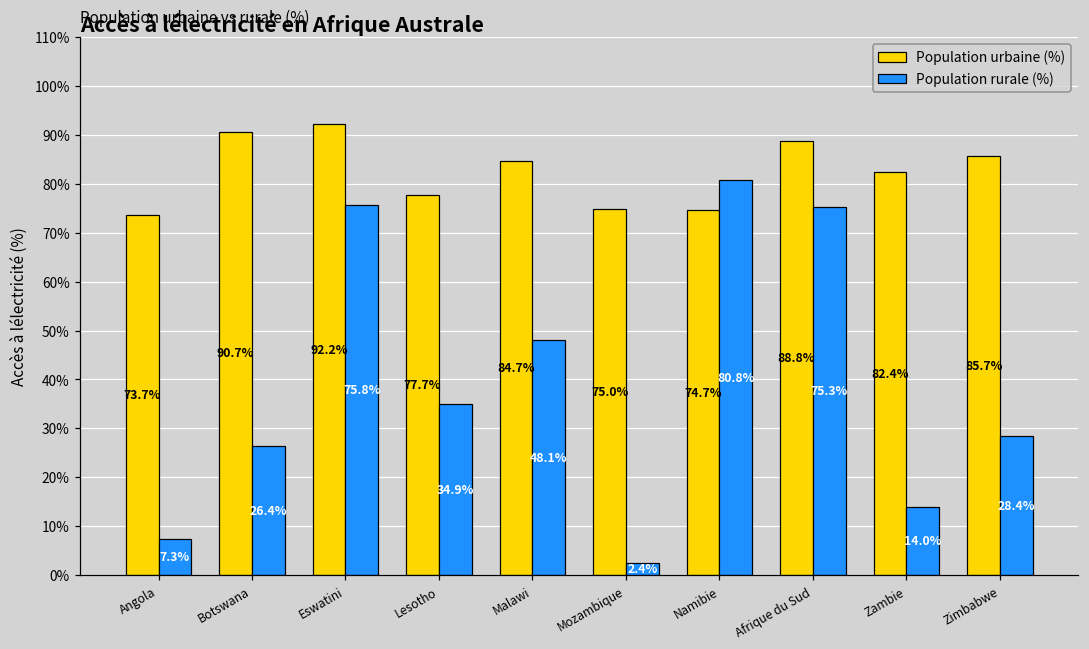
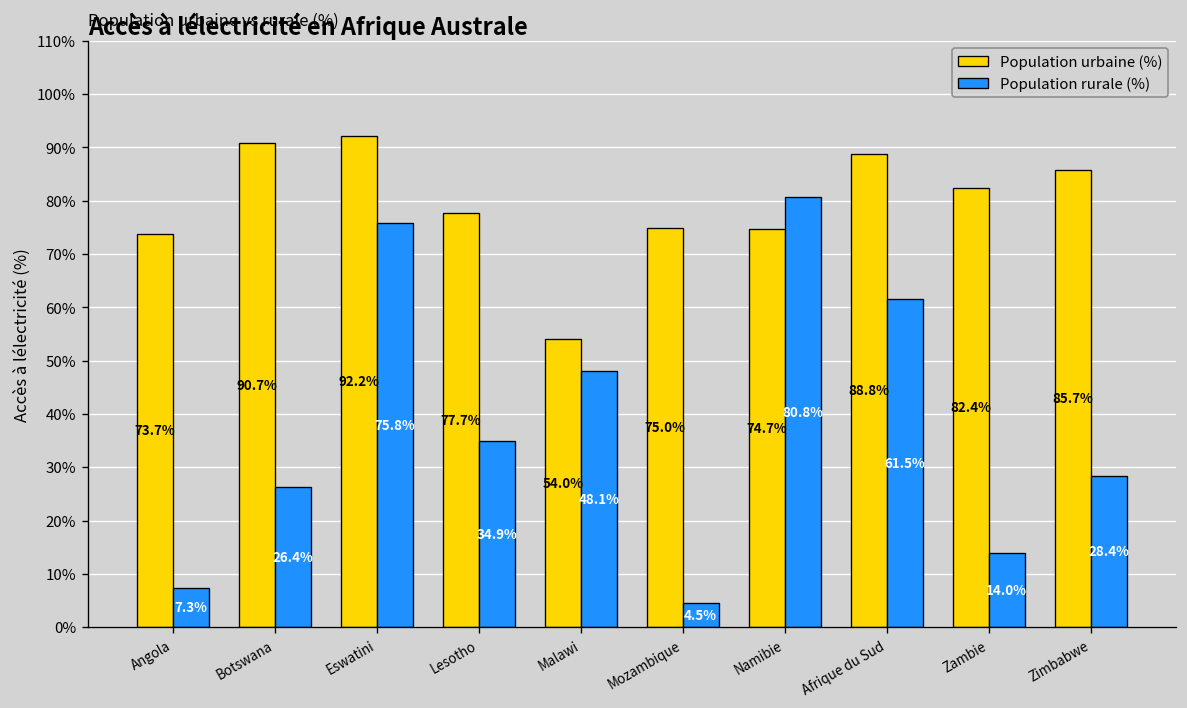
Population urbaine (%), Malawi: 84.7% -> 54.0%
Population rurale (%), Mozambique: 2.4% -> 4.5%
Population rurale (%), Afrique du Sud: 75.3% -> 61.5%
